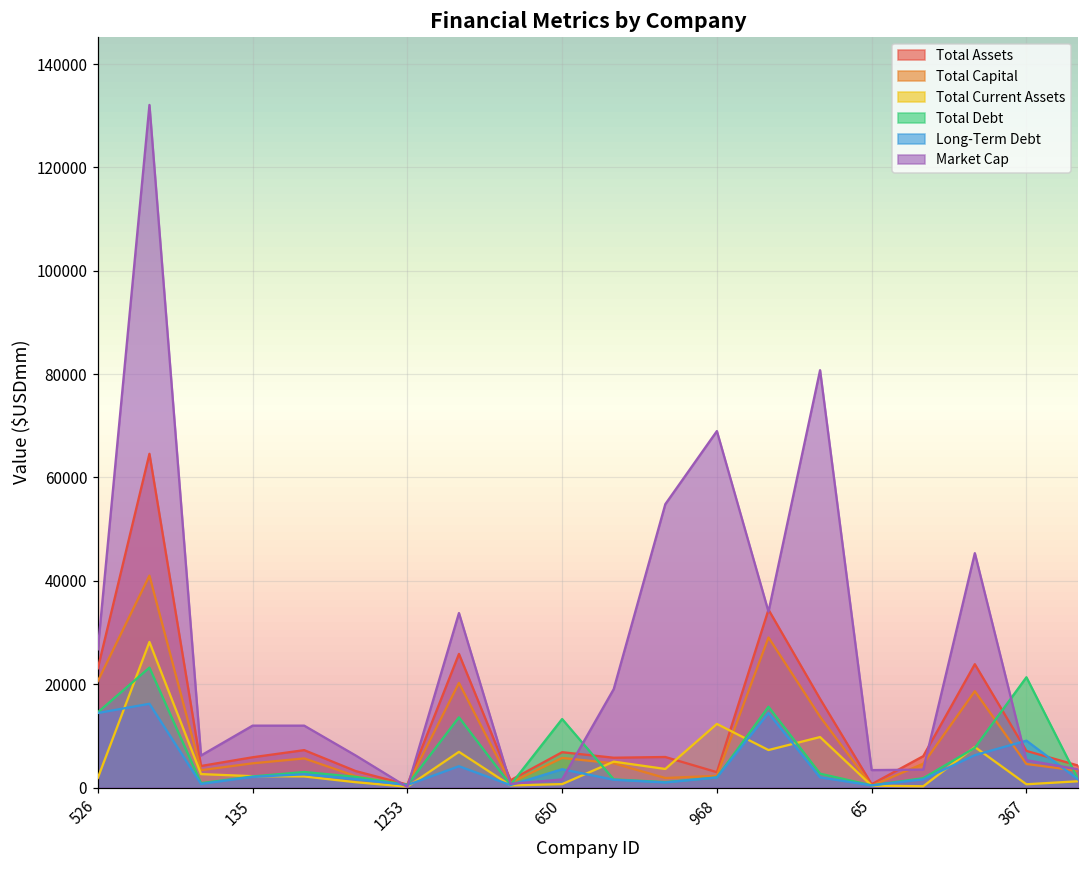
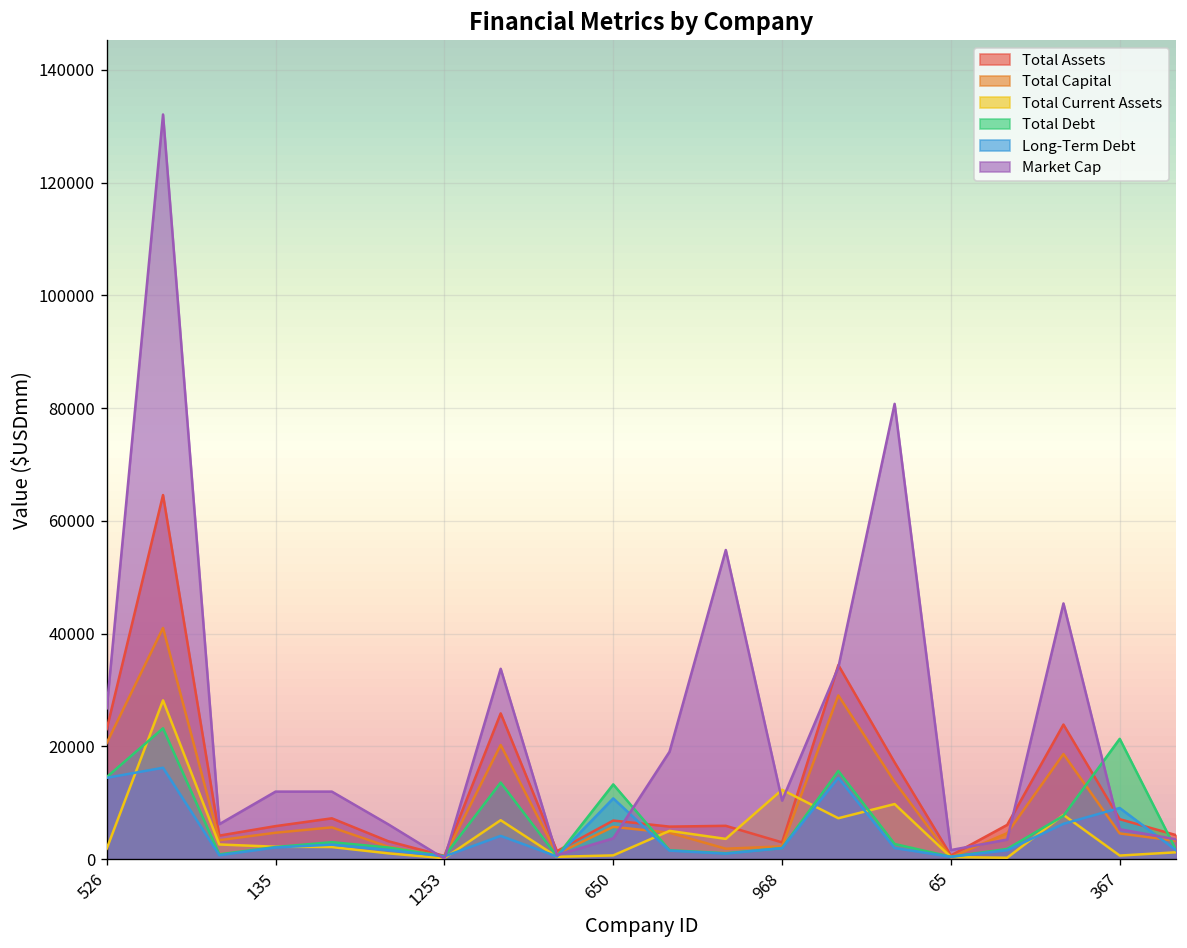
Long-Term Debt, 650: 4000 -> 11000
Market Cap, 650: 2000 -> 4000
Market Cap, 968: 69000 -> 10000
Market Cap, 65: 3000 -> 2000
